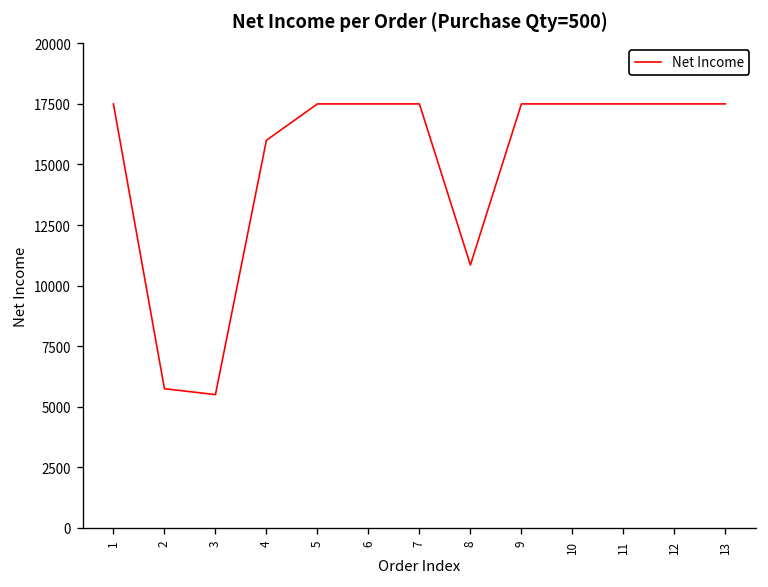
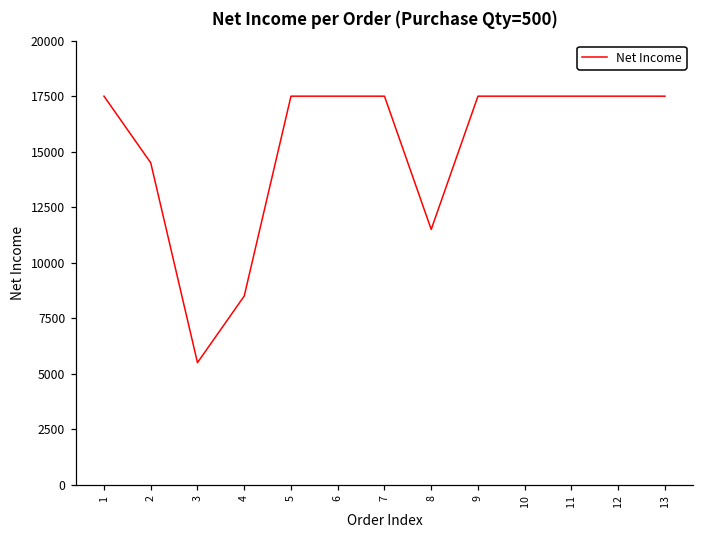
2: 5700 -> 14500
4: 16000 -> 8500
8: 10900 -> 11500
